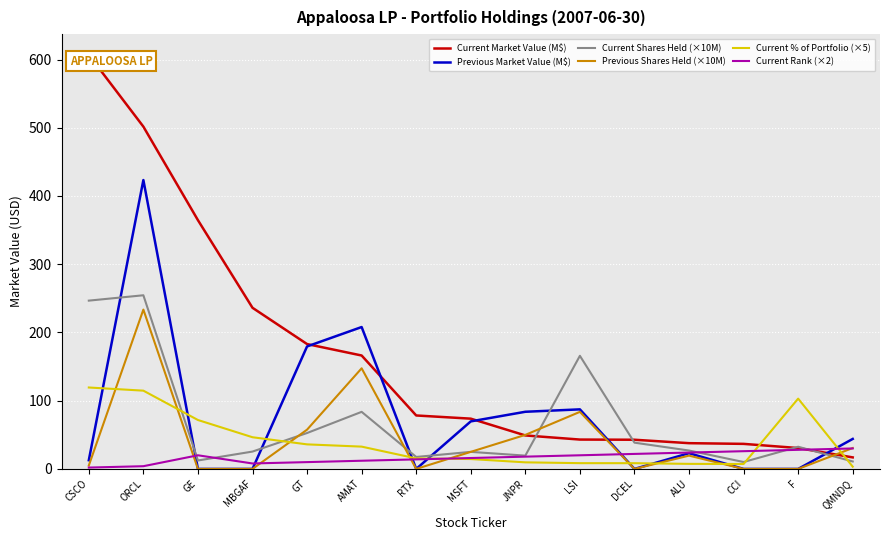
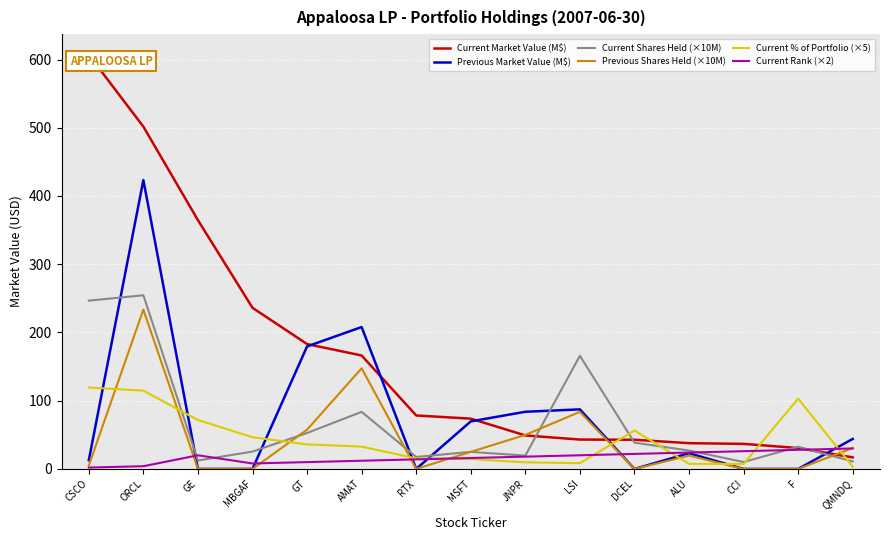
Current % of Portfolio (×5), DCEL: 10 -> 60
